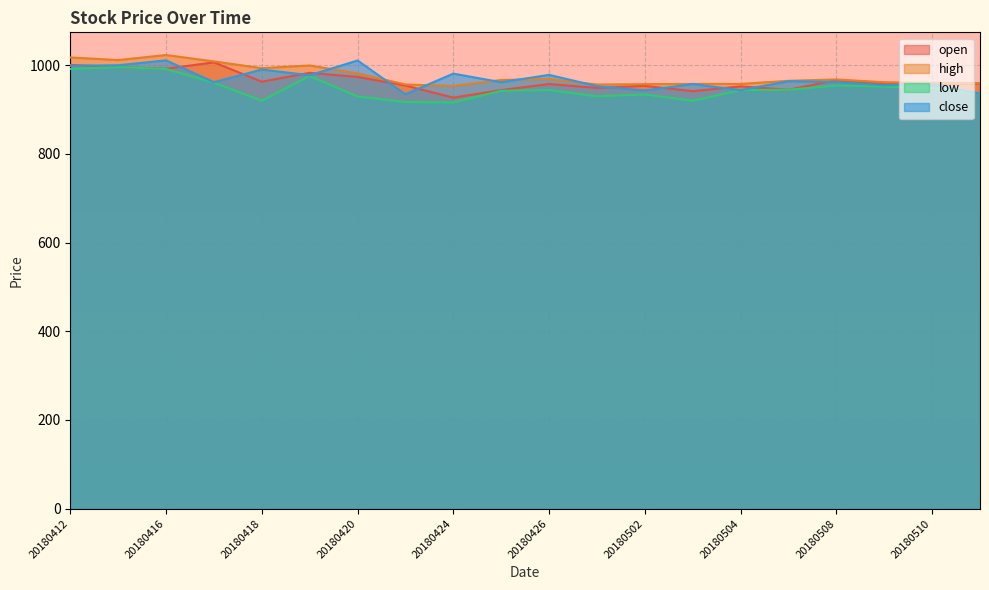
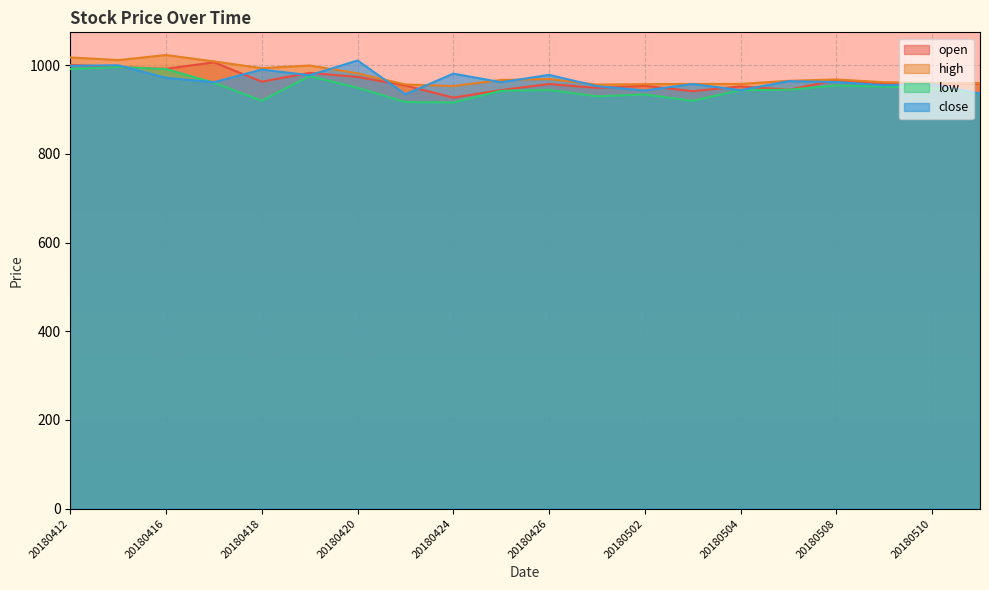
close, 20180416: 1010 -> 970
low, 20180420: 930 -> 950
